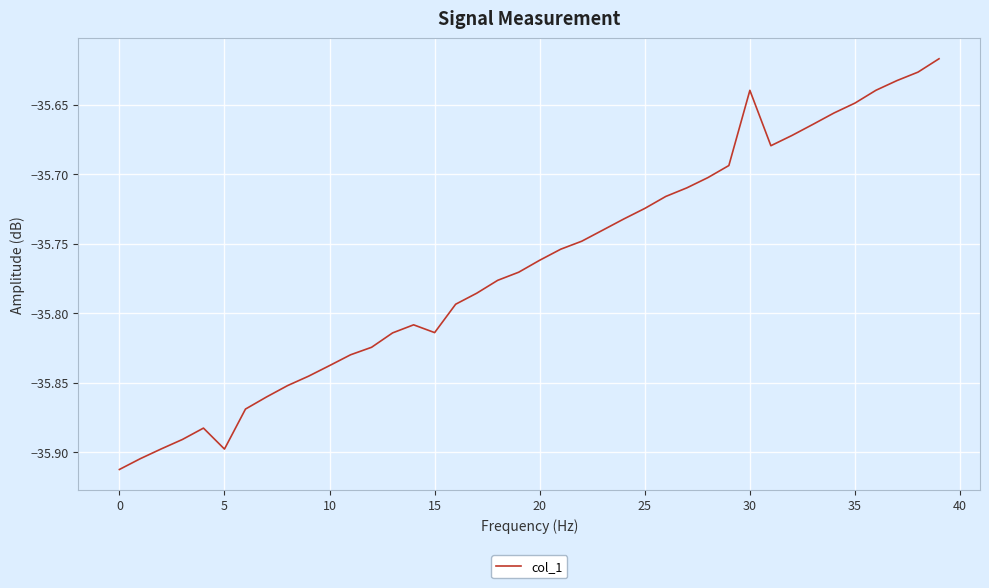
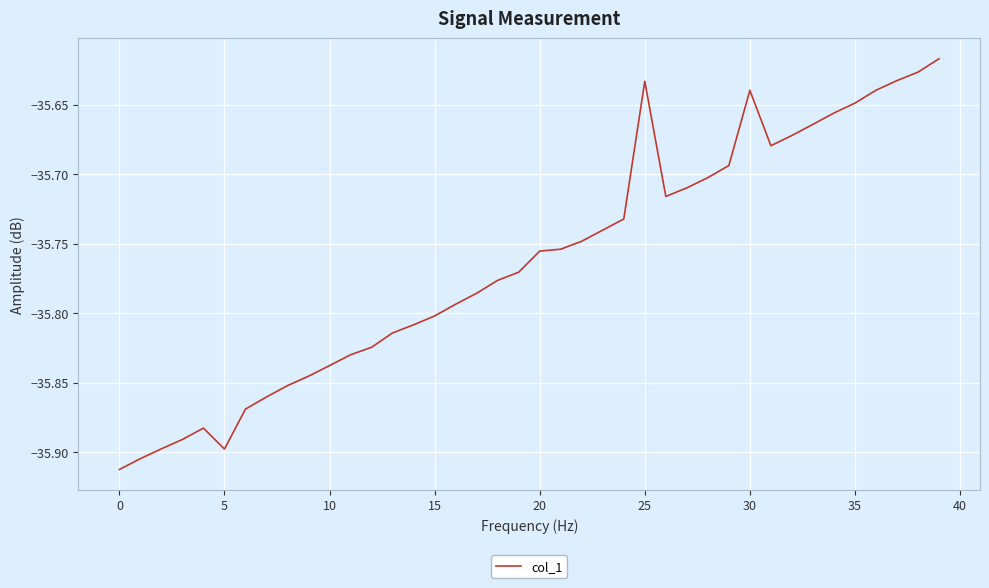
15: -35.814 -> -35.802
20: -35.762 -> -35.755
25: -35.725 -> -35.633
